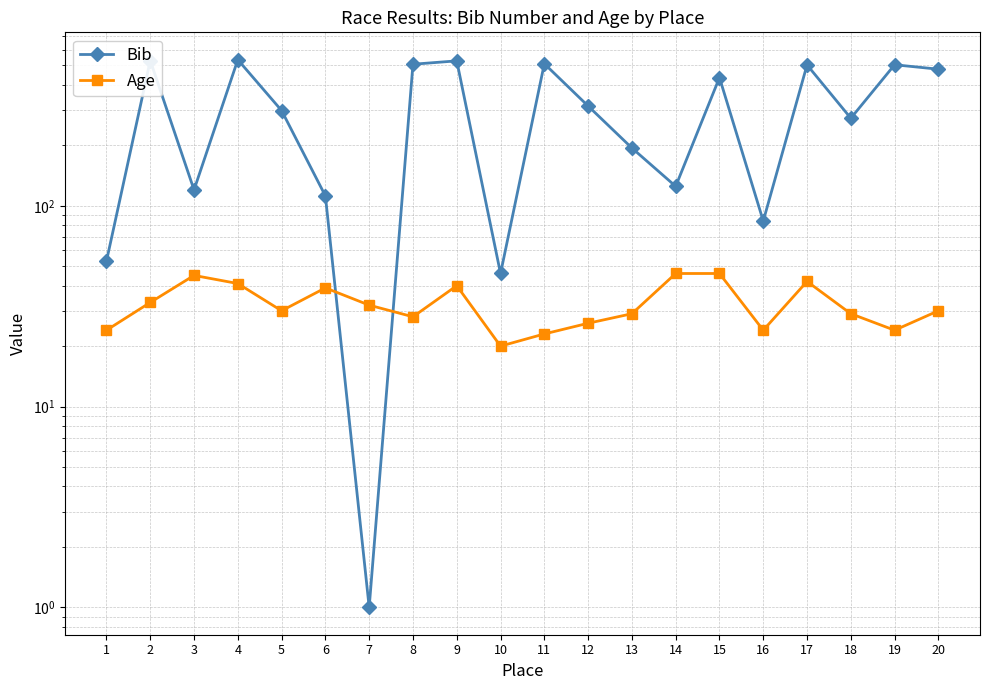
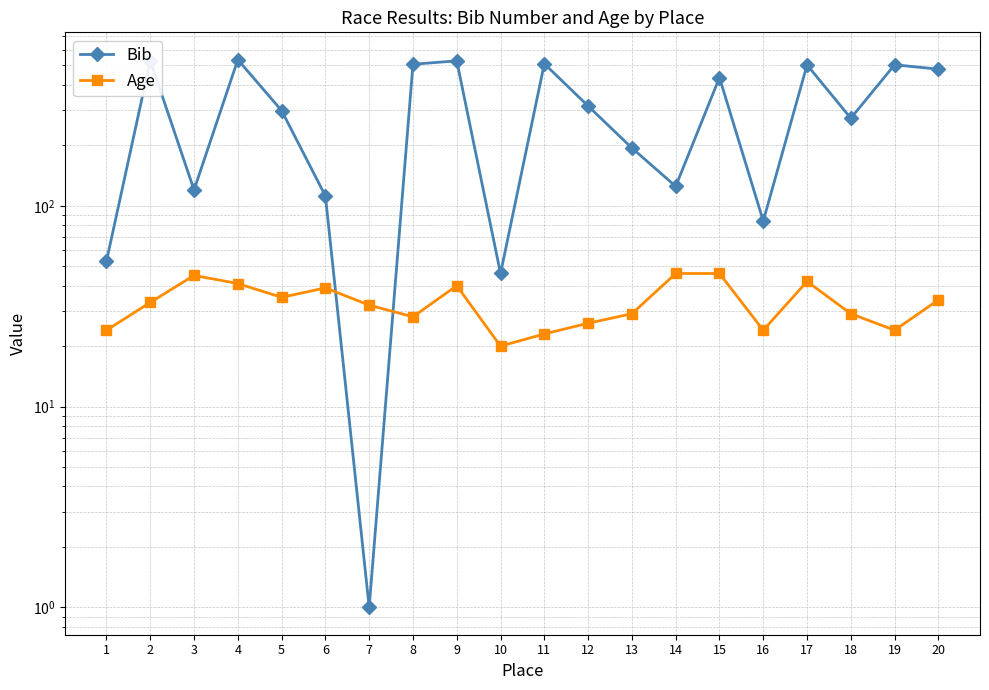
Age, 5: 30 -> 35
Age, 20: 30 -> 34
